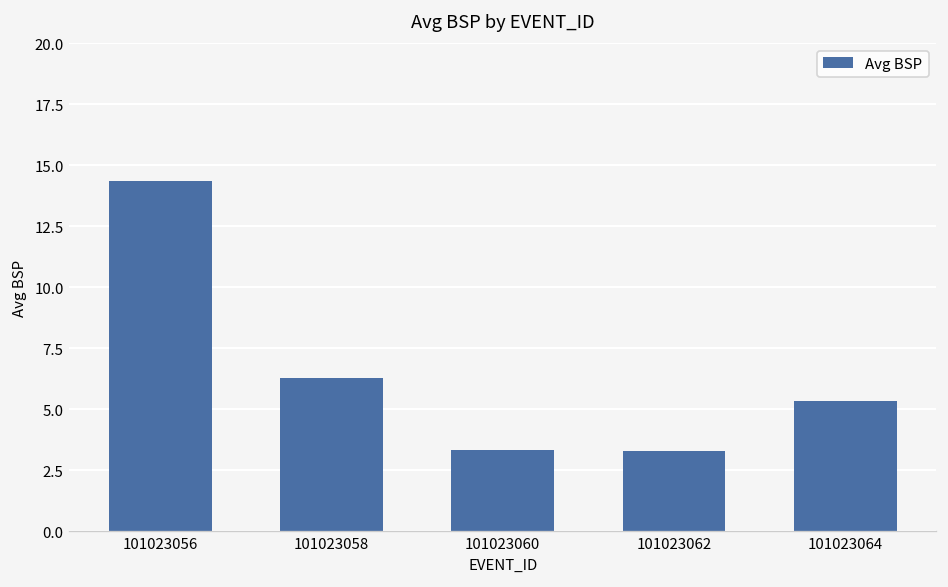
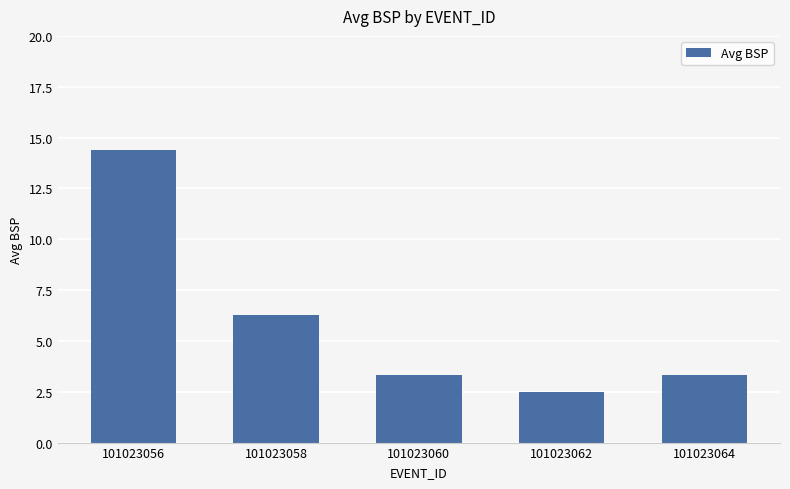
101023062: 3.3 -> 2.5
101023064: 5.3 -> 3.3
